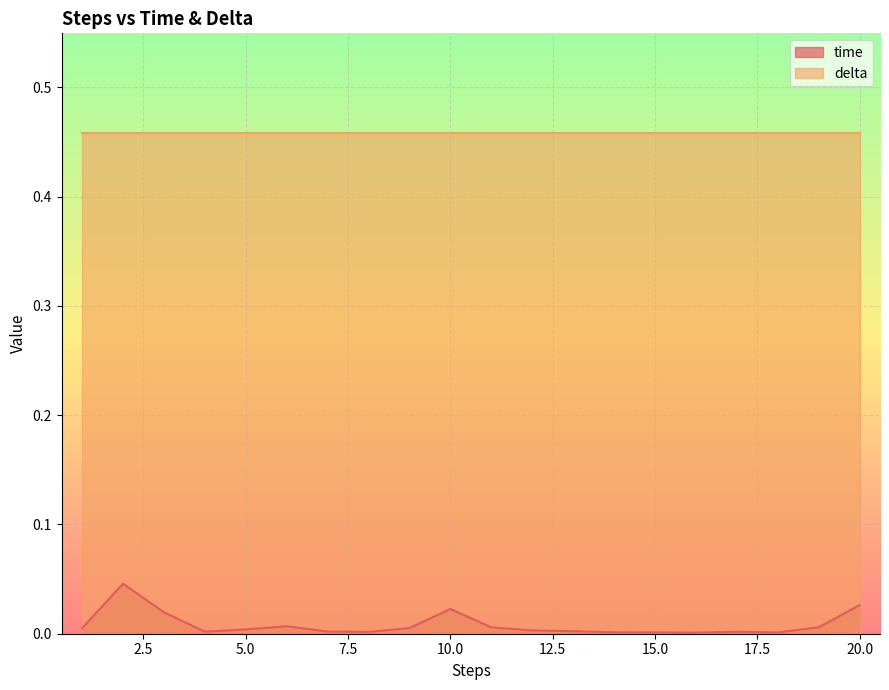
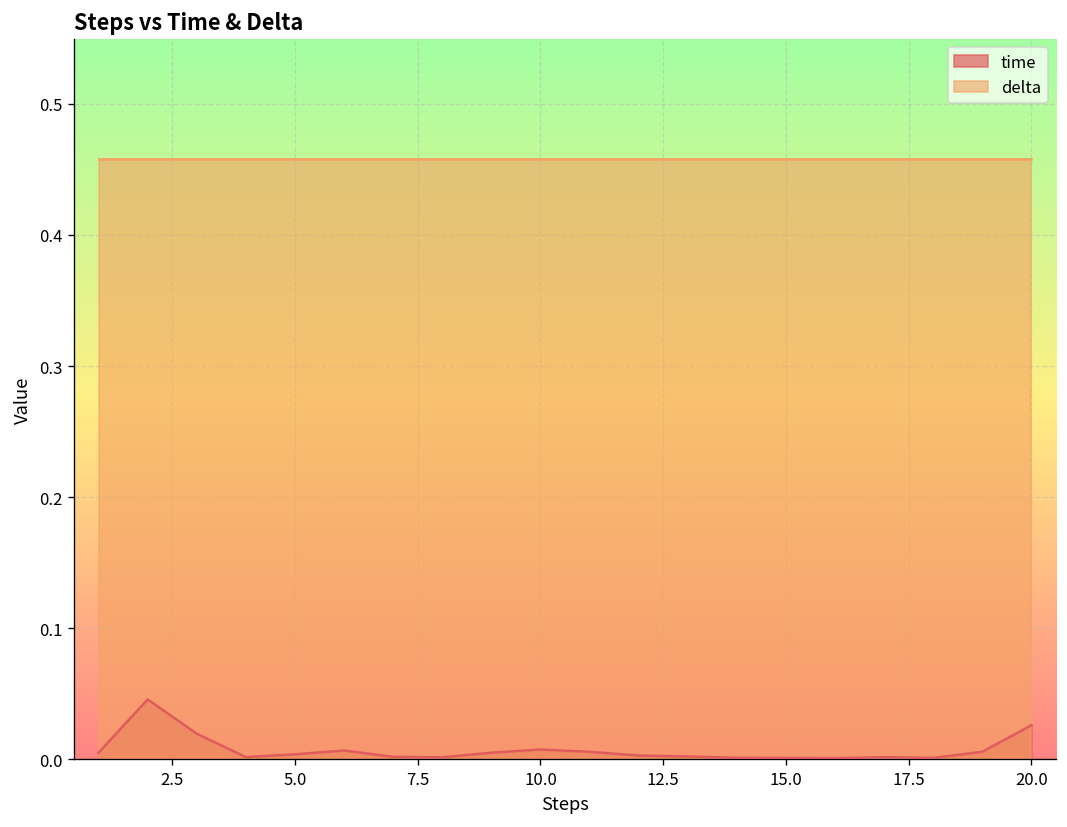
time, 10.0: 0.023 -> 0.008
